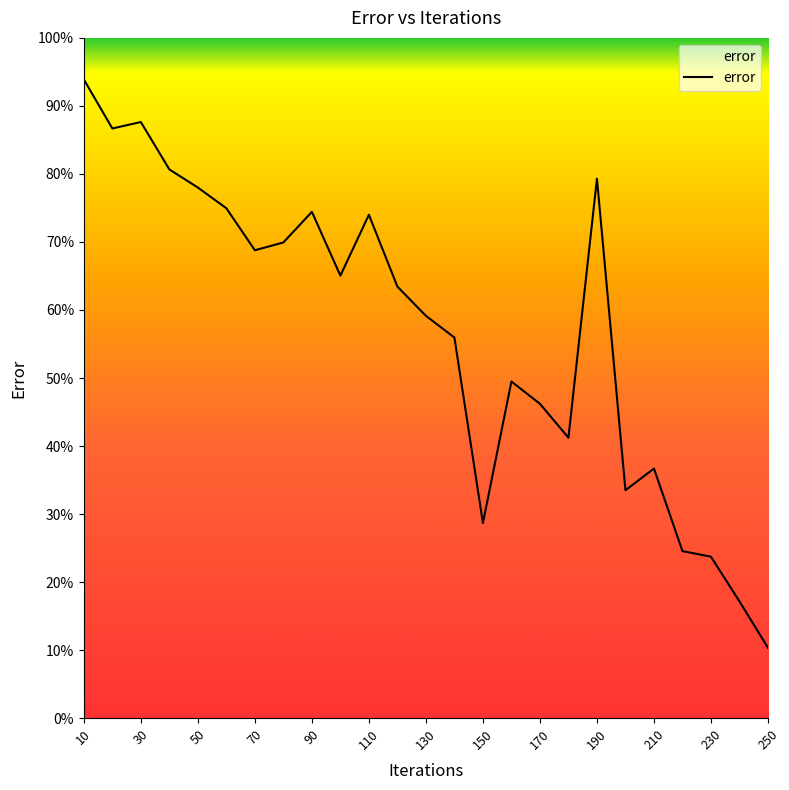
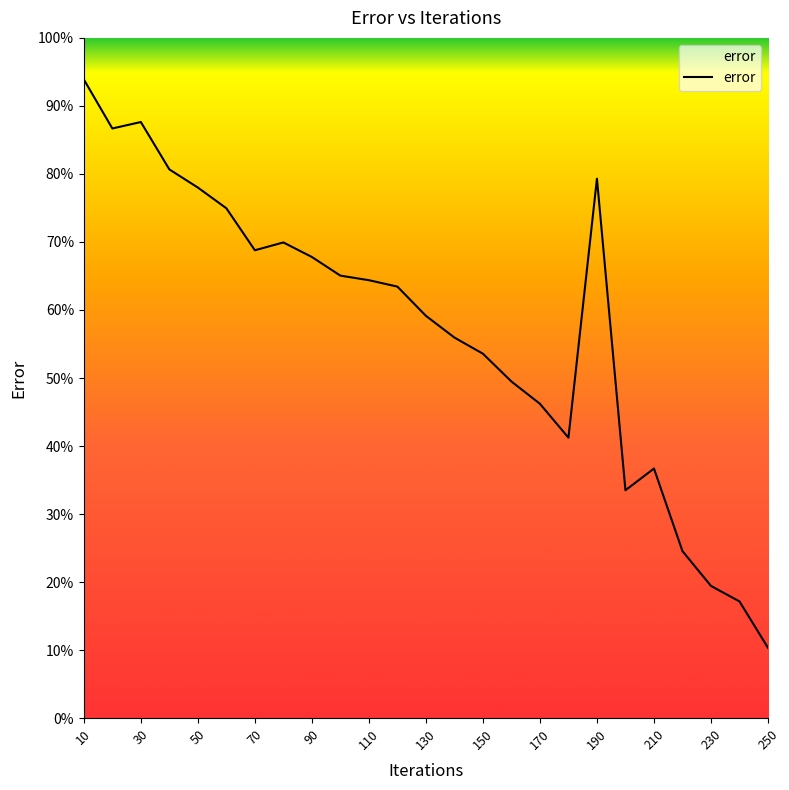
90: 74% -> 68%
110: 74% -> 64%
150: 29% -> 54%
230: 24% -> 19%
